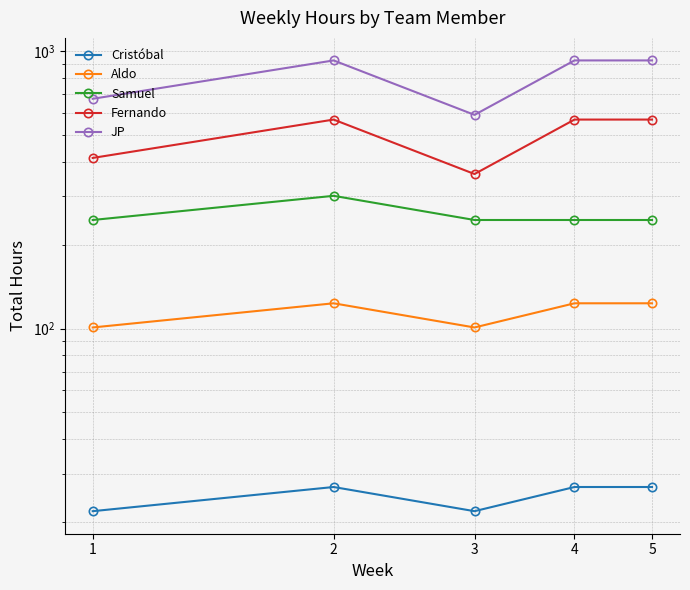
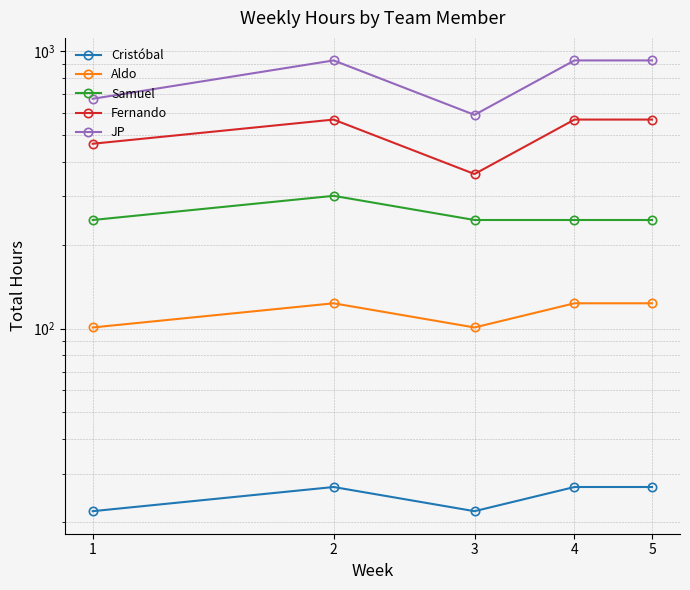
Fernando, 1: 410 -> 460
